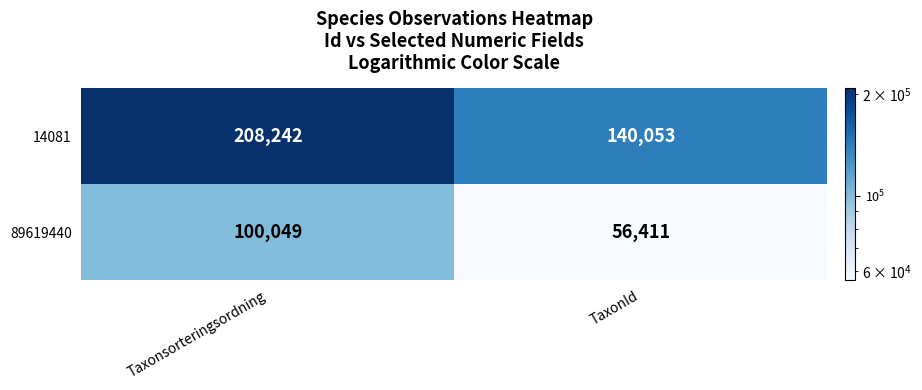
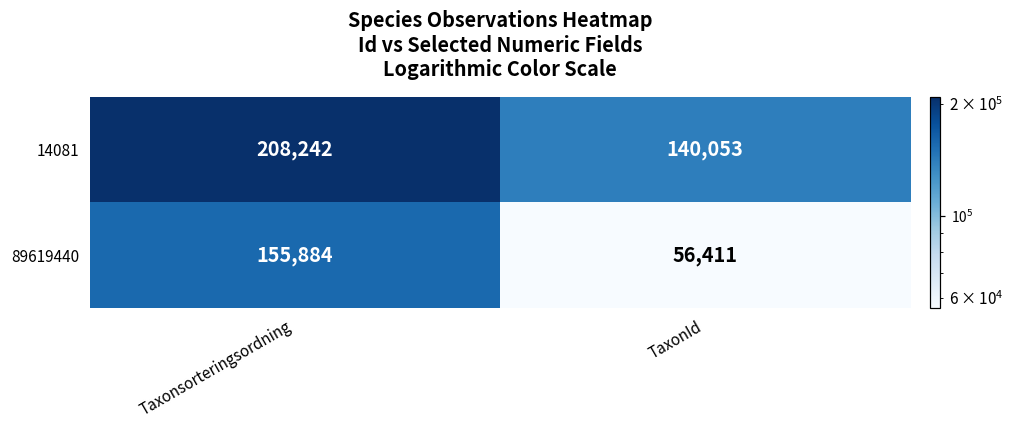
89619440, Taxonsorteringsordning: 100,049 -> 155,884
